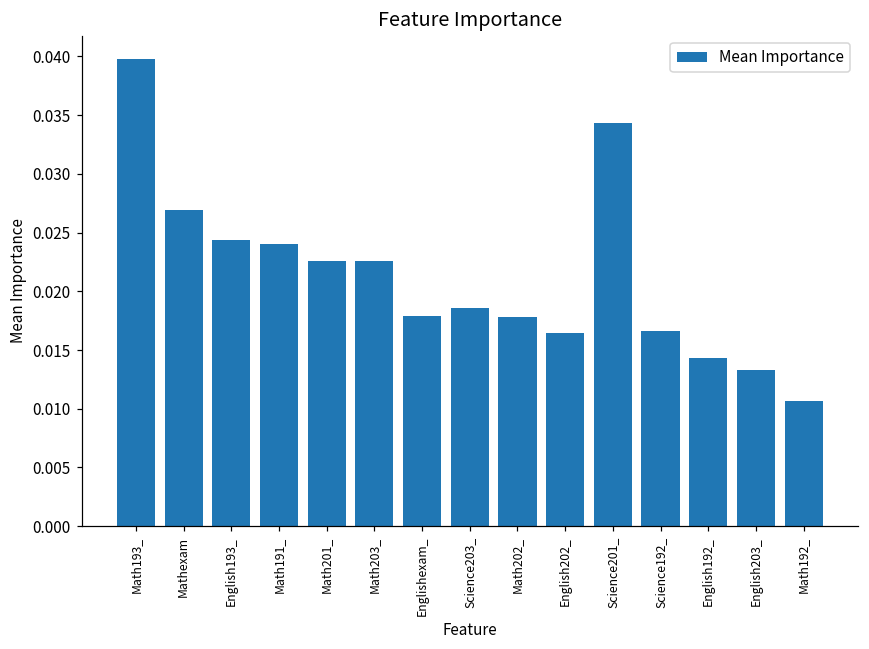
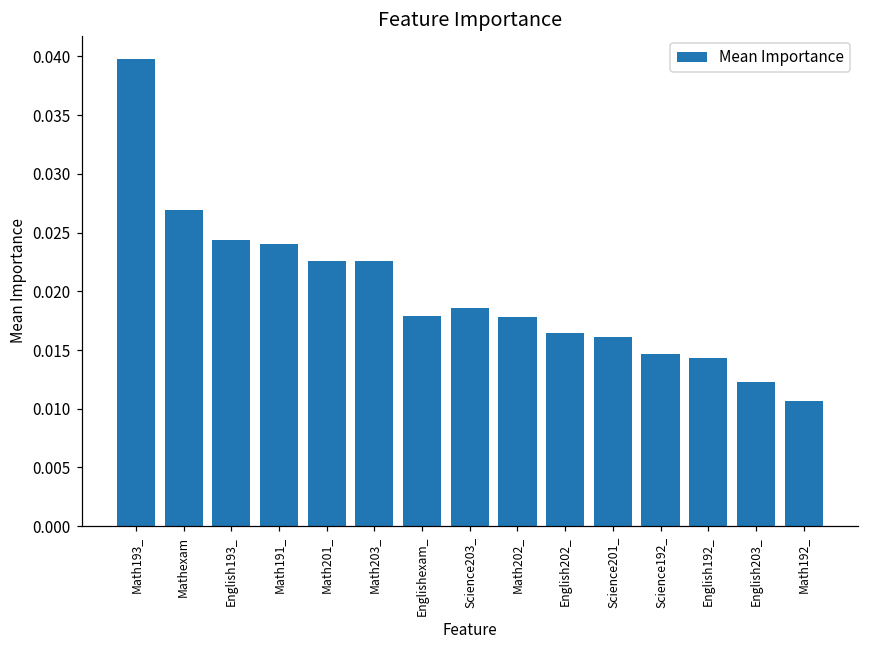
Science201_: 0.0344 -> 0.0161
Science192_: 0.0166 -> 0.0147
English203_: 0.0133 -> 0.0122
